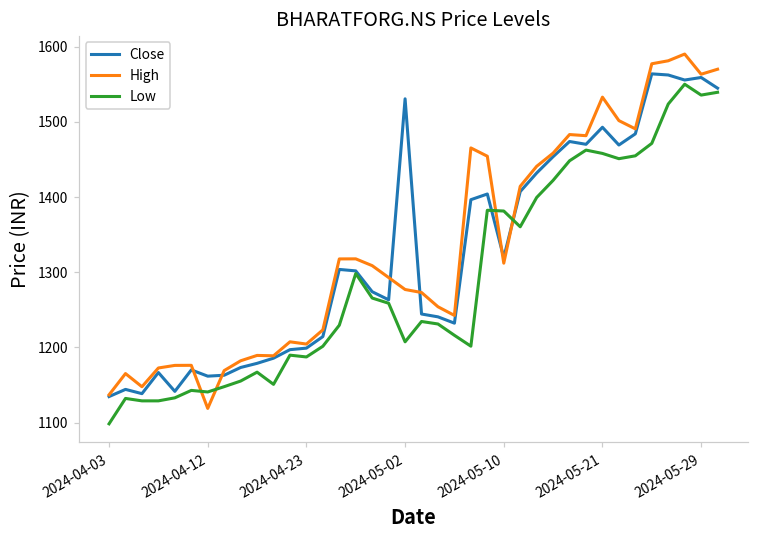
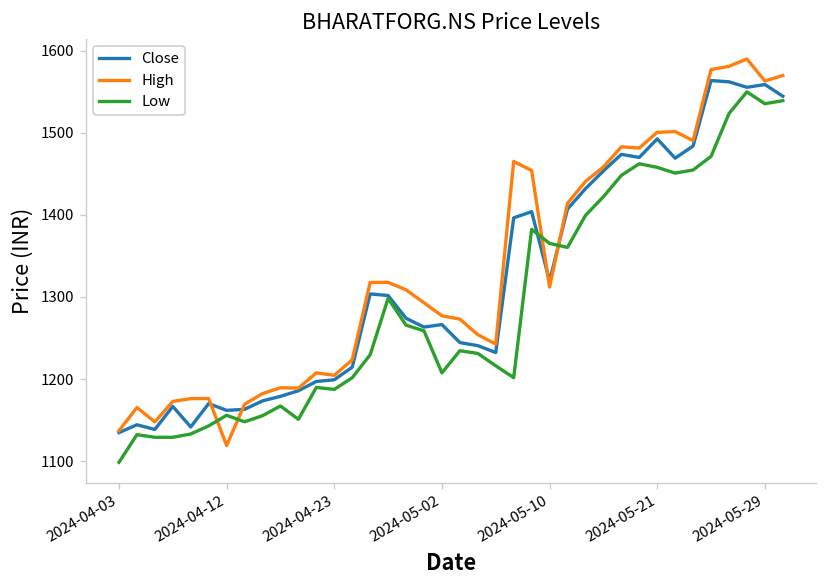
Low, 2024-04-12: 1140 -> 1160
Close, 2024-05-02: 1530 -> 1270
Low, 2024-05-10: 1380 -> 1370
High, 2024-05-21: 1530 -> 1500
